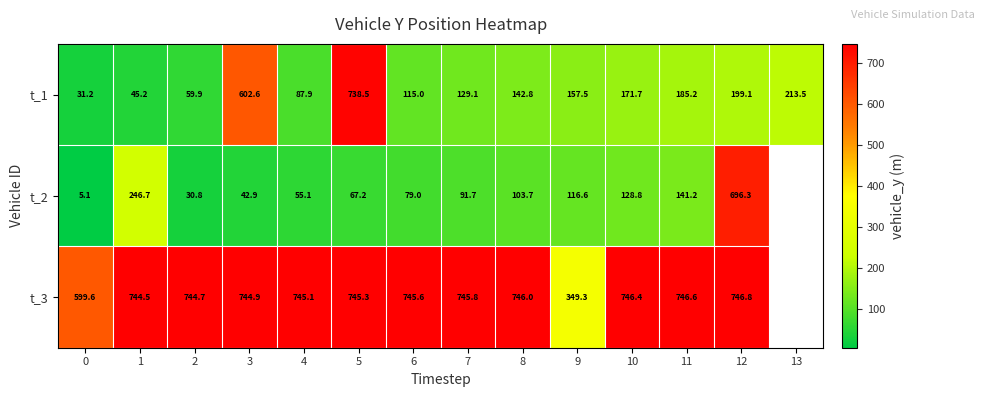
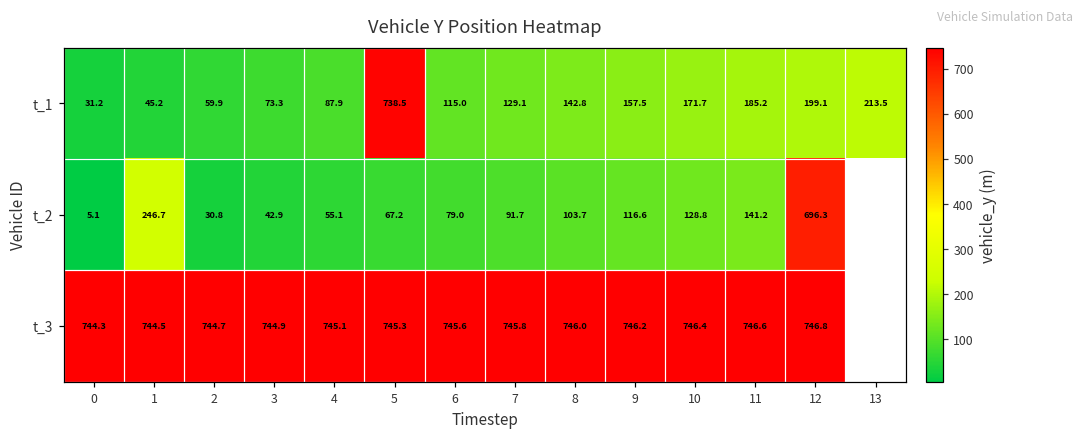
t_1, 3: 602.6 -> 73.3
t_3, 0: 599.6 -> 744.3
t_3, 9: 349.3 -> 746.2
